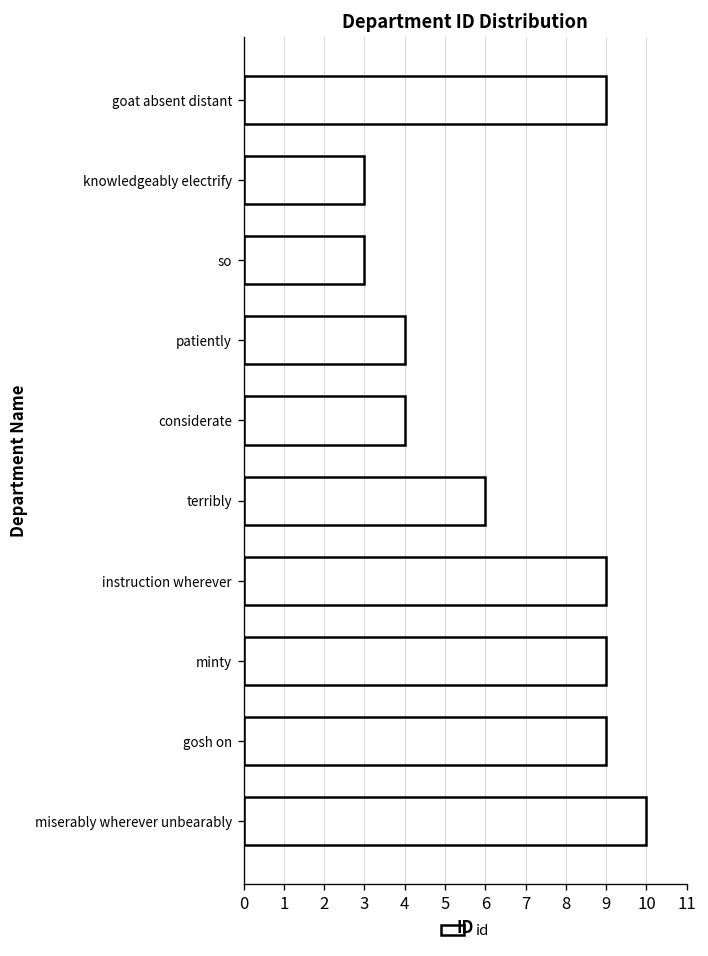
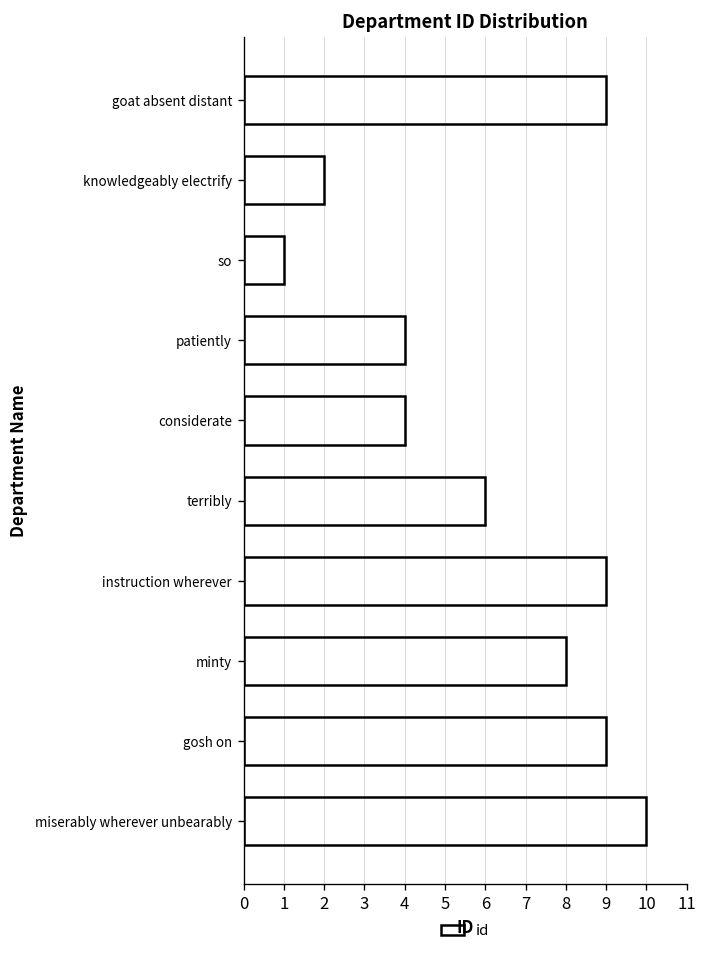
knowledgeably electrify: 3 -> 2
so: 3 -> 1
minty: 9 -> 8
